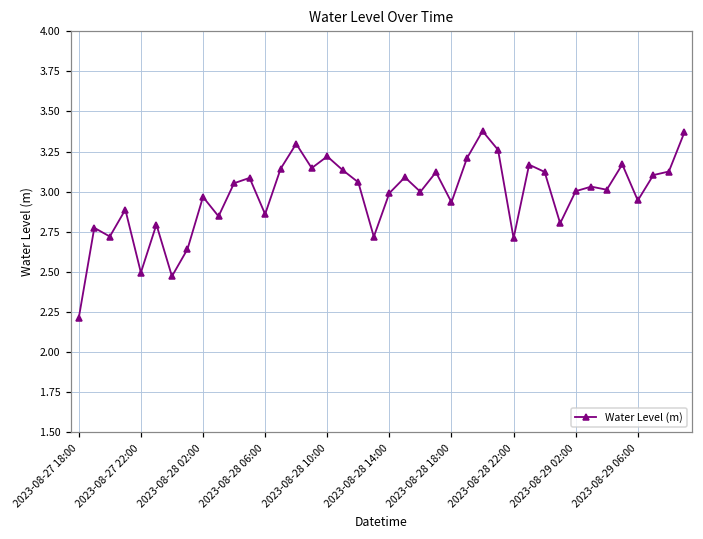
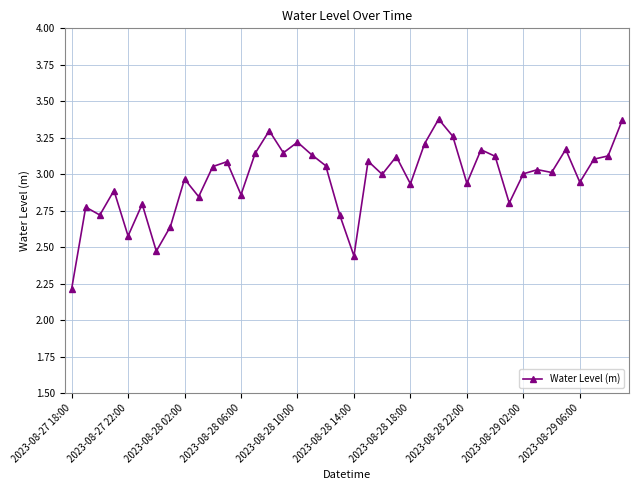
2023-08-27 22:00: 2.50 -> 2.58
2023-08-28 14:00: 2.99 -> 2.44
2023-08-28 22:00: 2.71 -> 2.94
